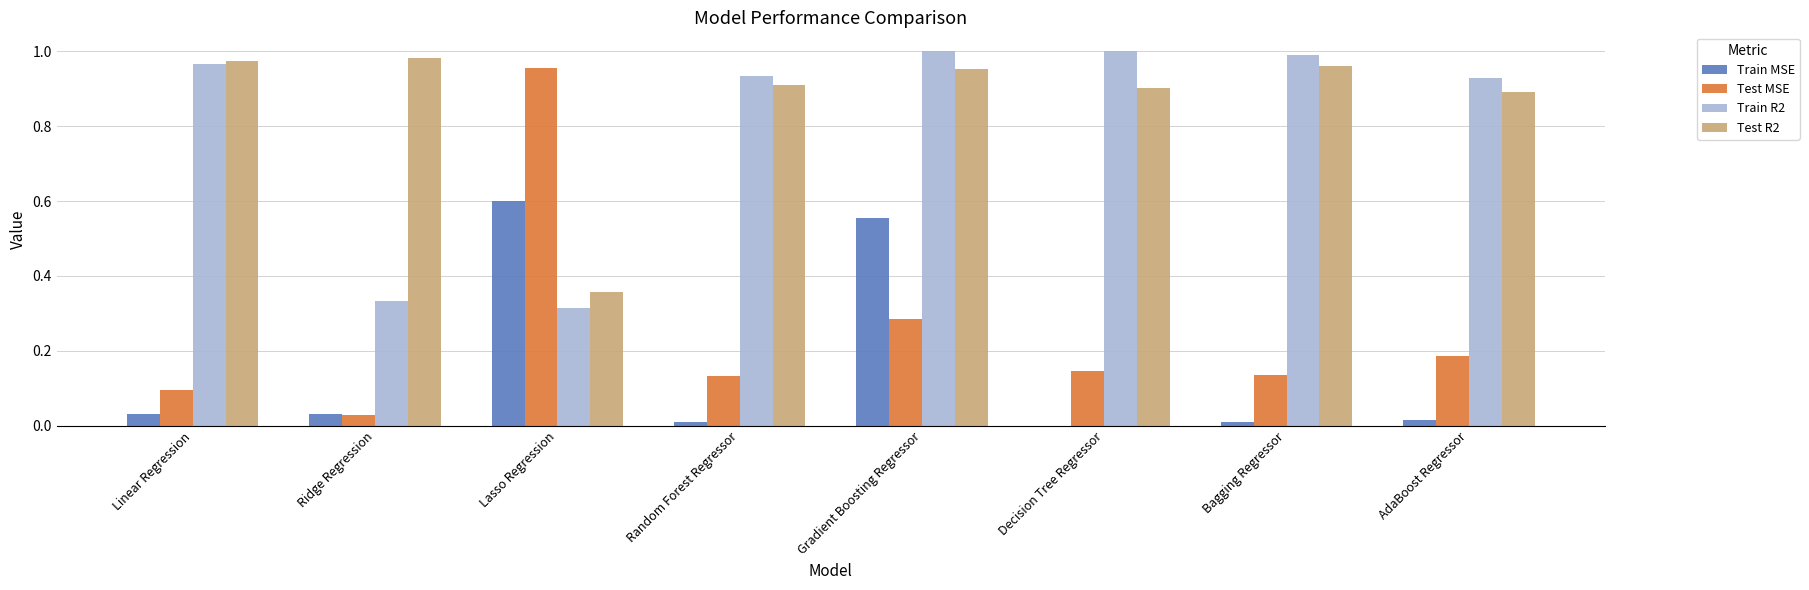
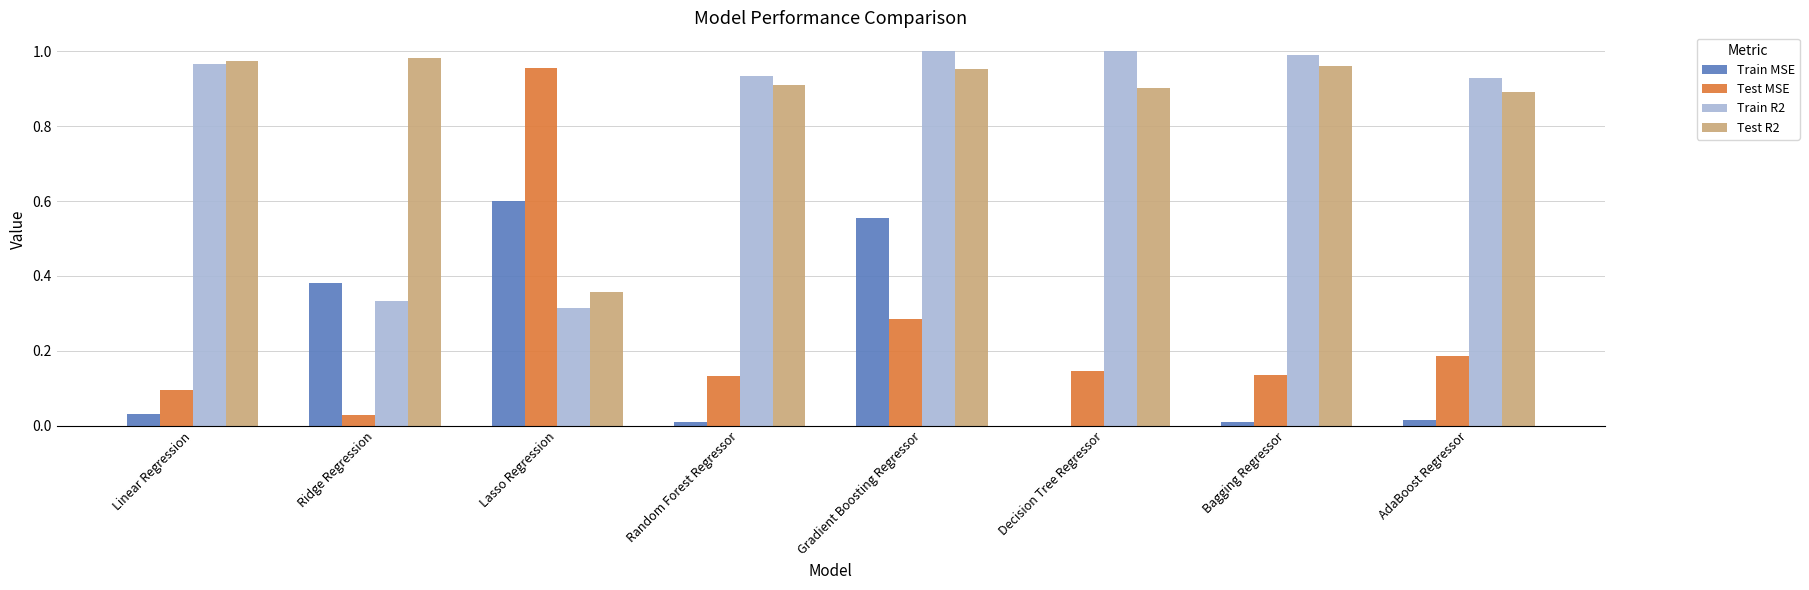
Train MSE, Ridge Regression: 0.03 -> 0.38
